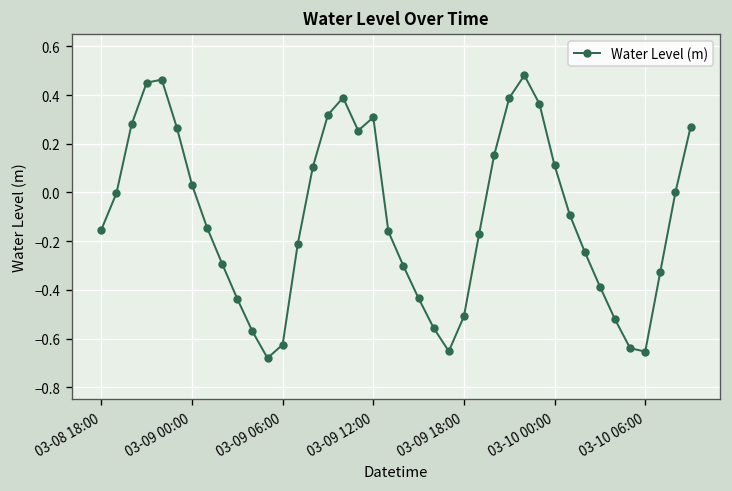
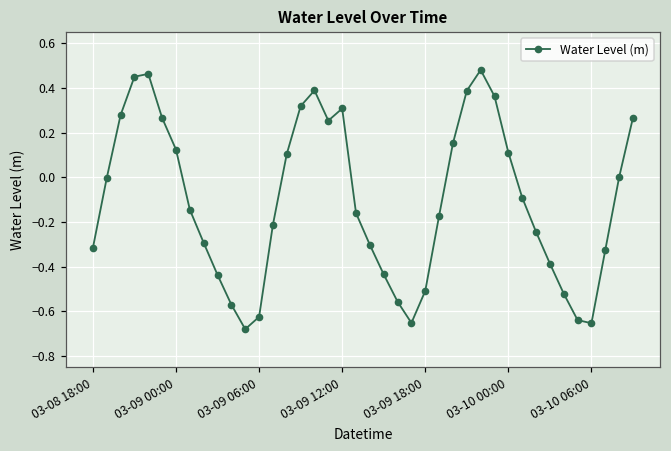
03-08 18:00: -0.15 -> -0.32
03-09 00:00: 0.03 -> 0.12
